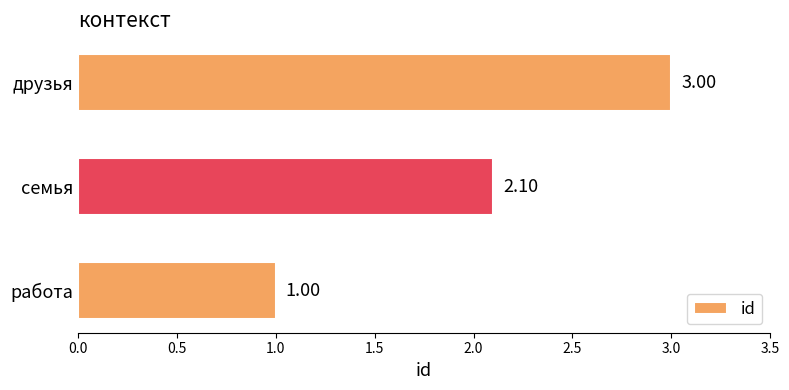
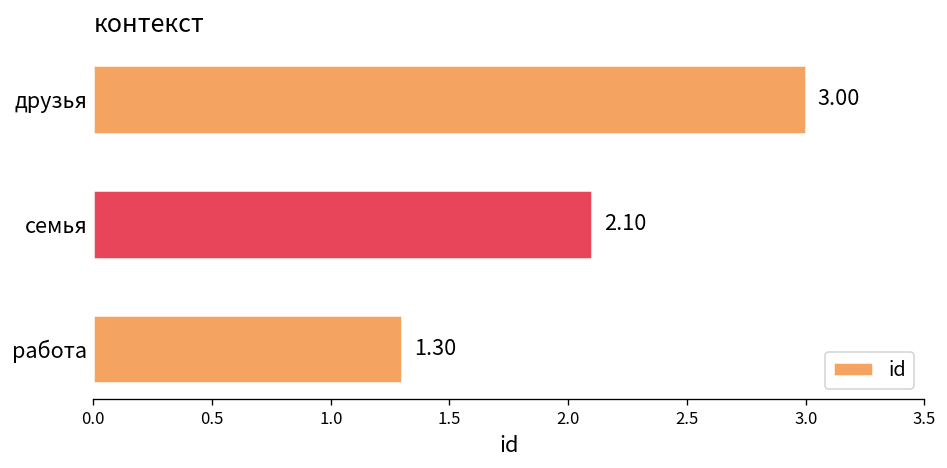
работа: 1.00 -> 1.30
